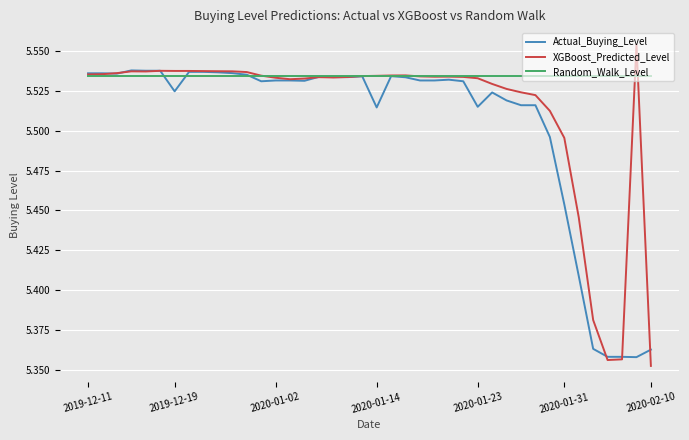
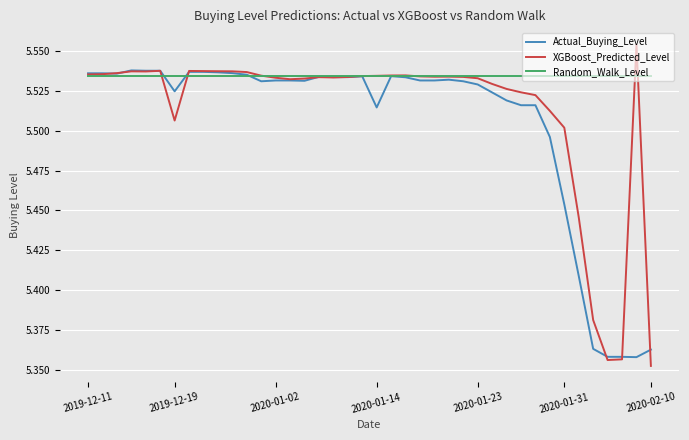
XGBoost_Predicted_Level, 2019-12-19: 5.537 -> 5.506
Actual_Buying_Level, 2020-01-23: 5.515 -> 5.529
XGBoost_Predicted_Level, 2020-01-31: 5.495 -> 5.502
